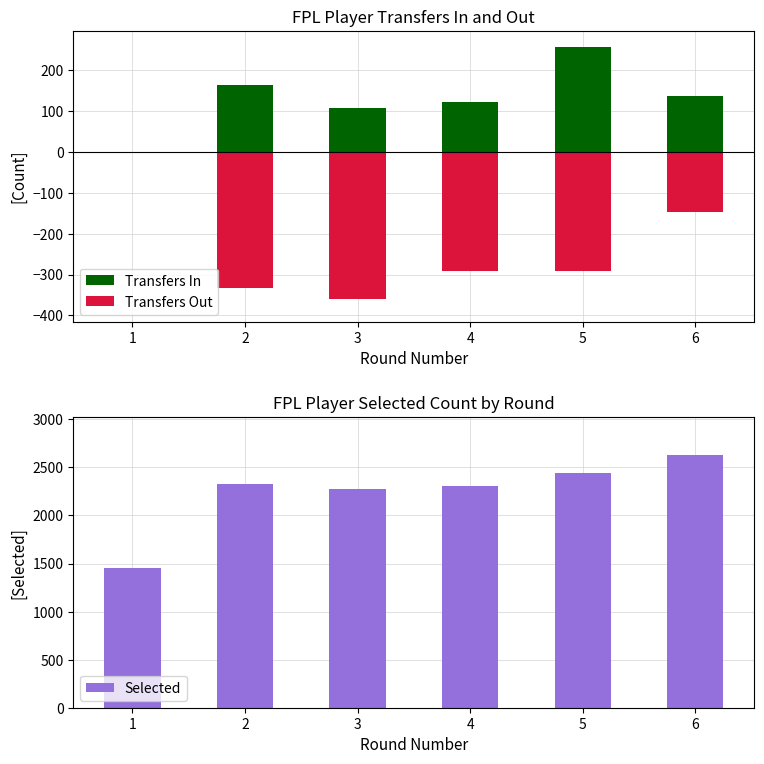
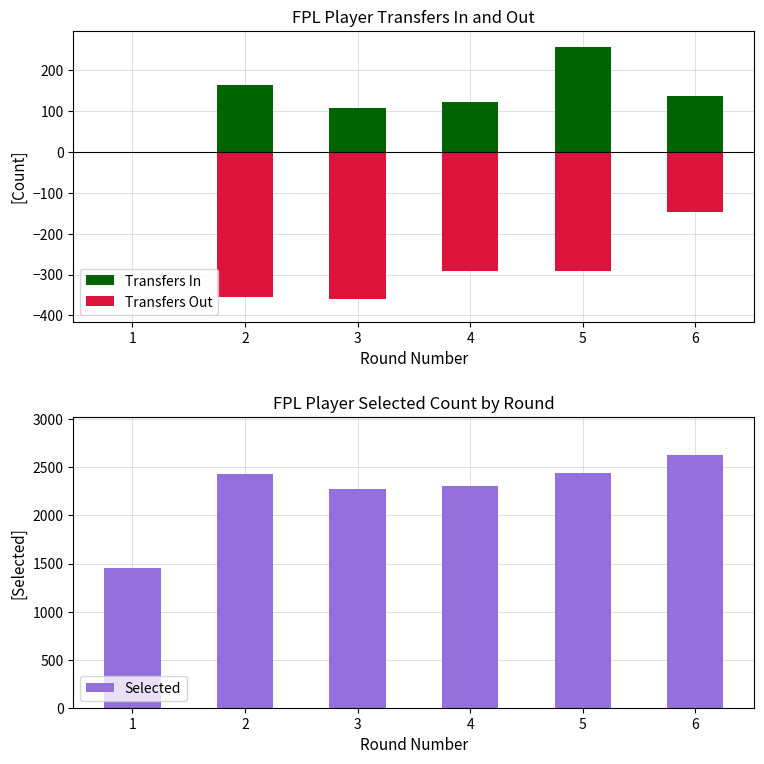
FPL Player Transfers In and Out, Transfers Out, 2: -330 -> -360
FPL Player Selected Count by Round, 2: 2300 -> 2400
